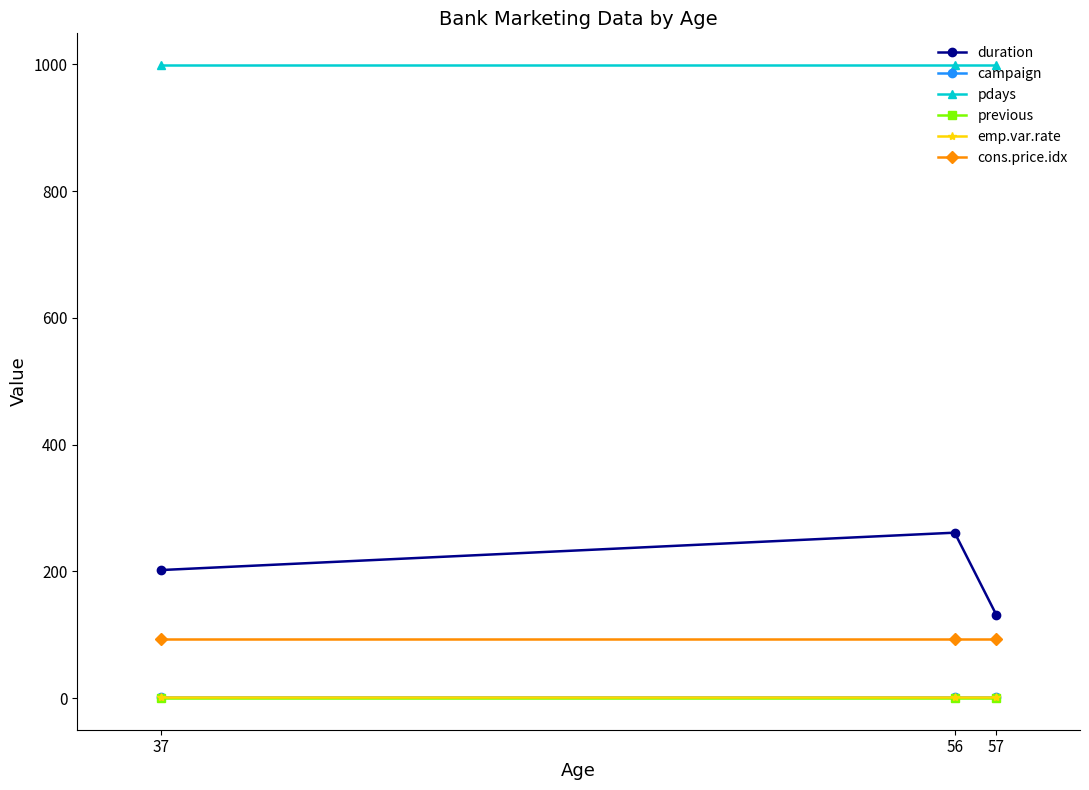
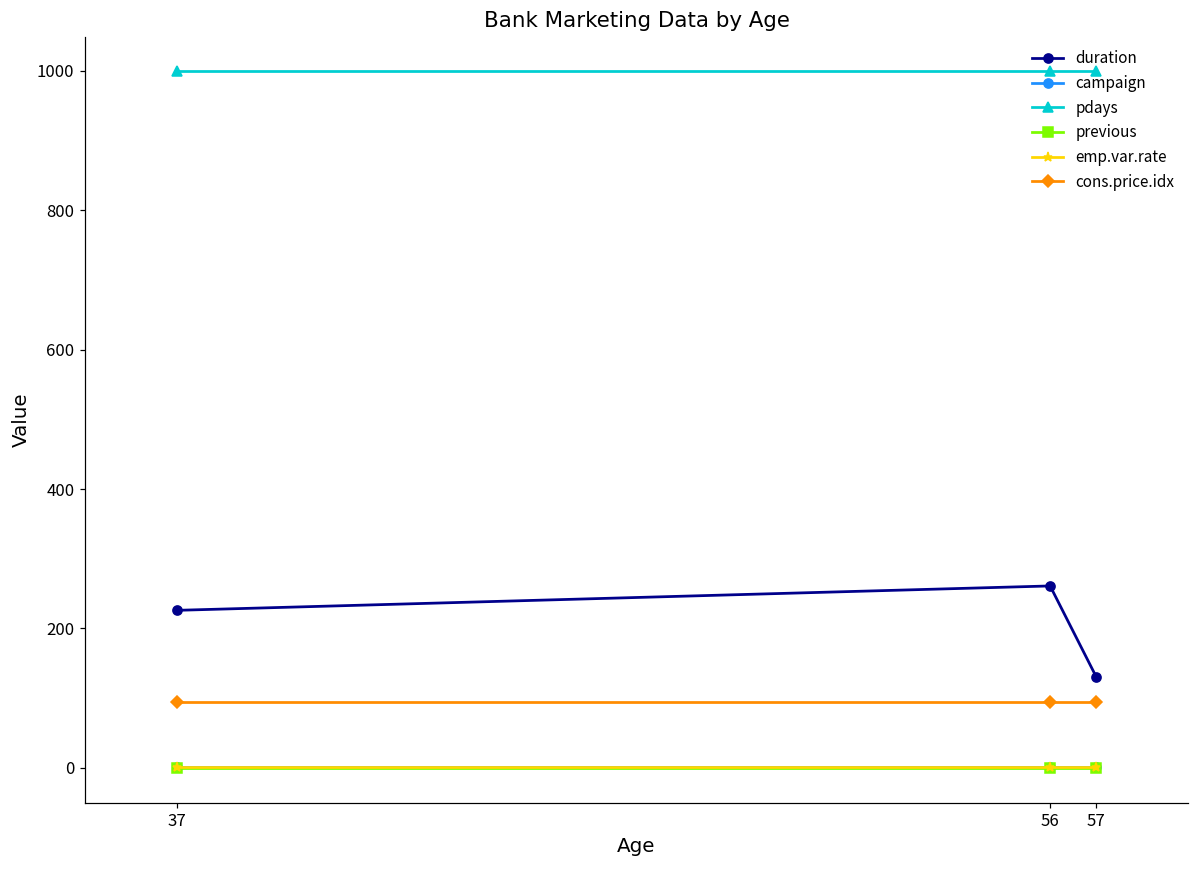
duration, 37: 200 -> 230
